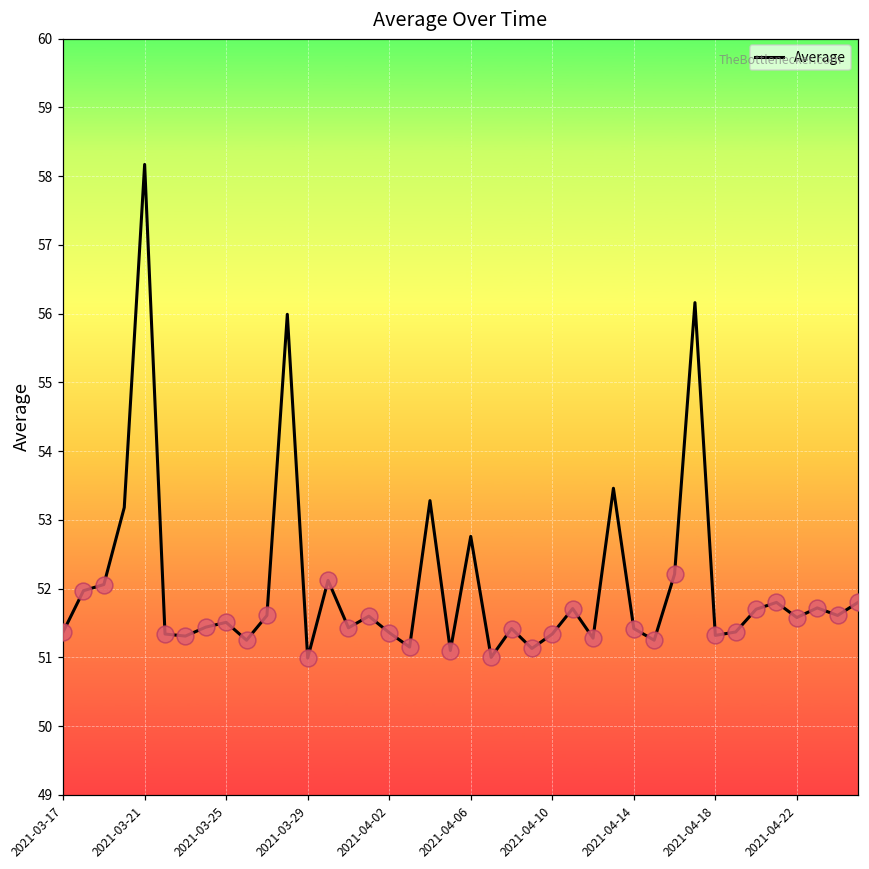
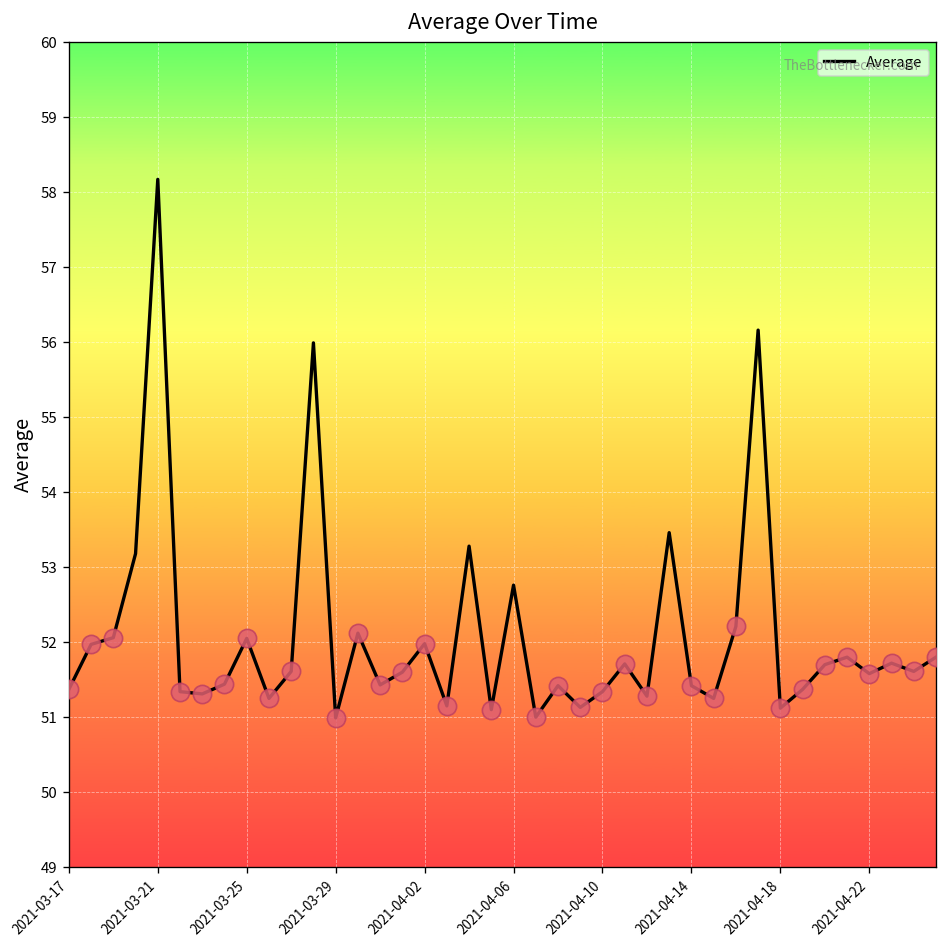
Average, 2021-03-25: 51.5 -> 52.1
Average, 2021-04-02: 51.4 -> 52.0
Average, 2021-04-18: 51.3 -> 51.1
